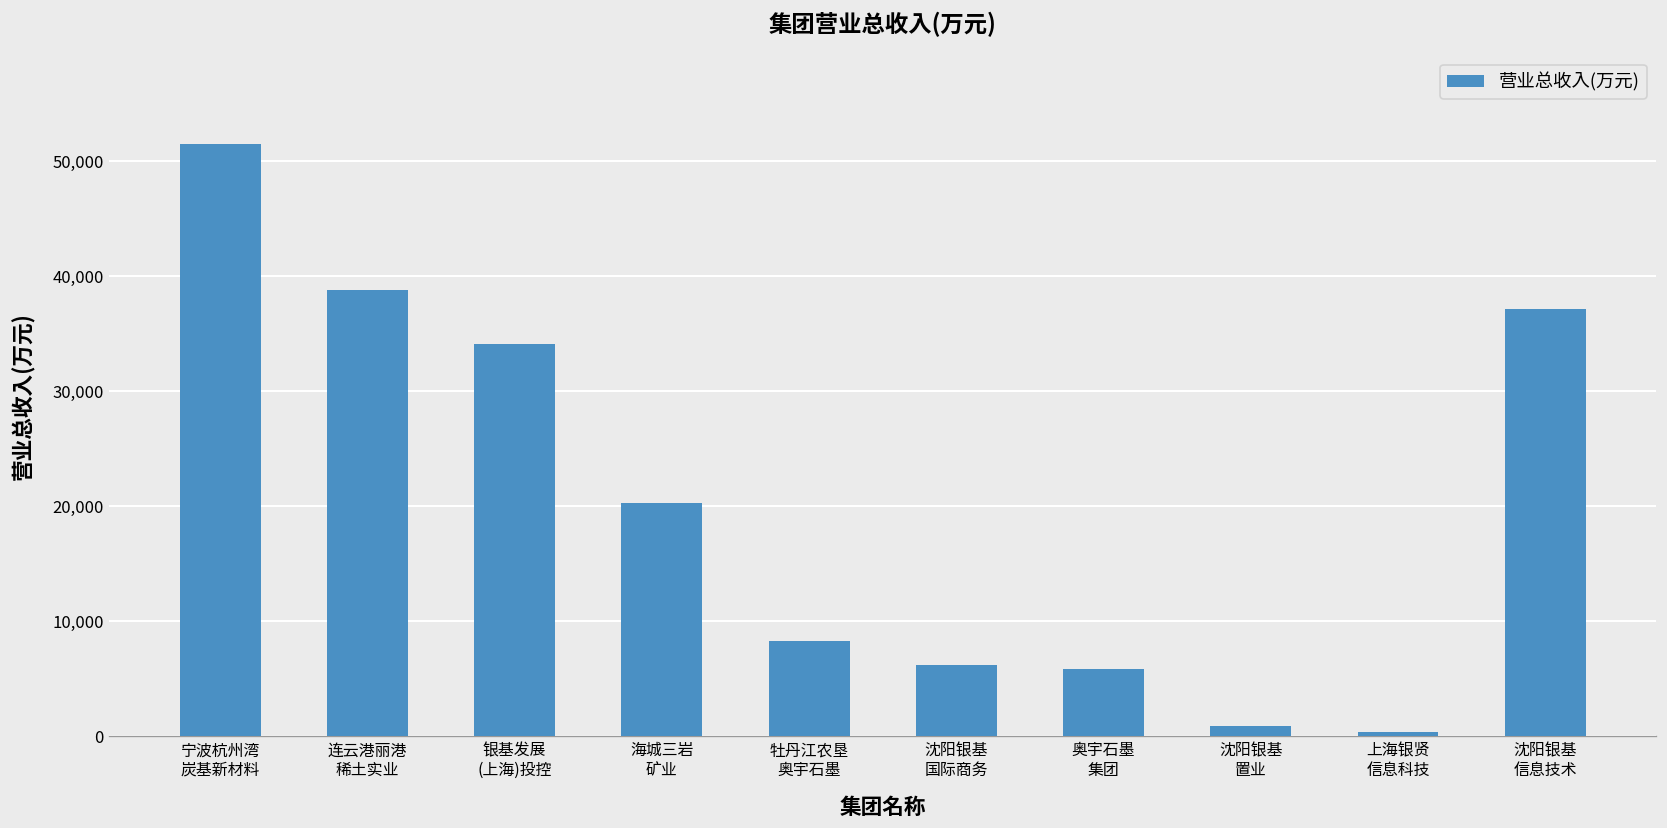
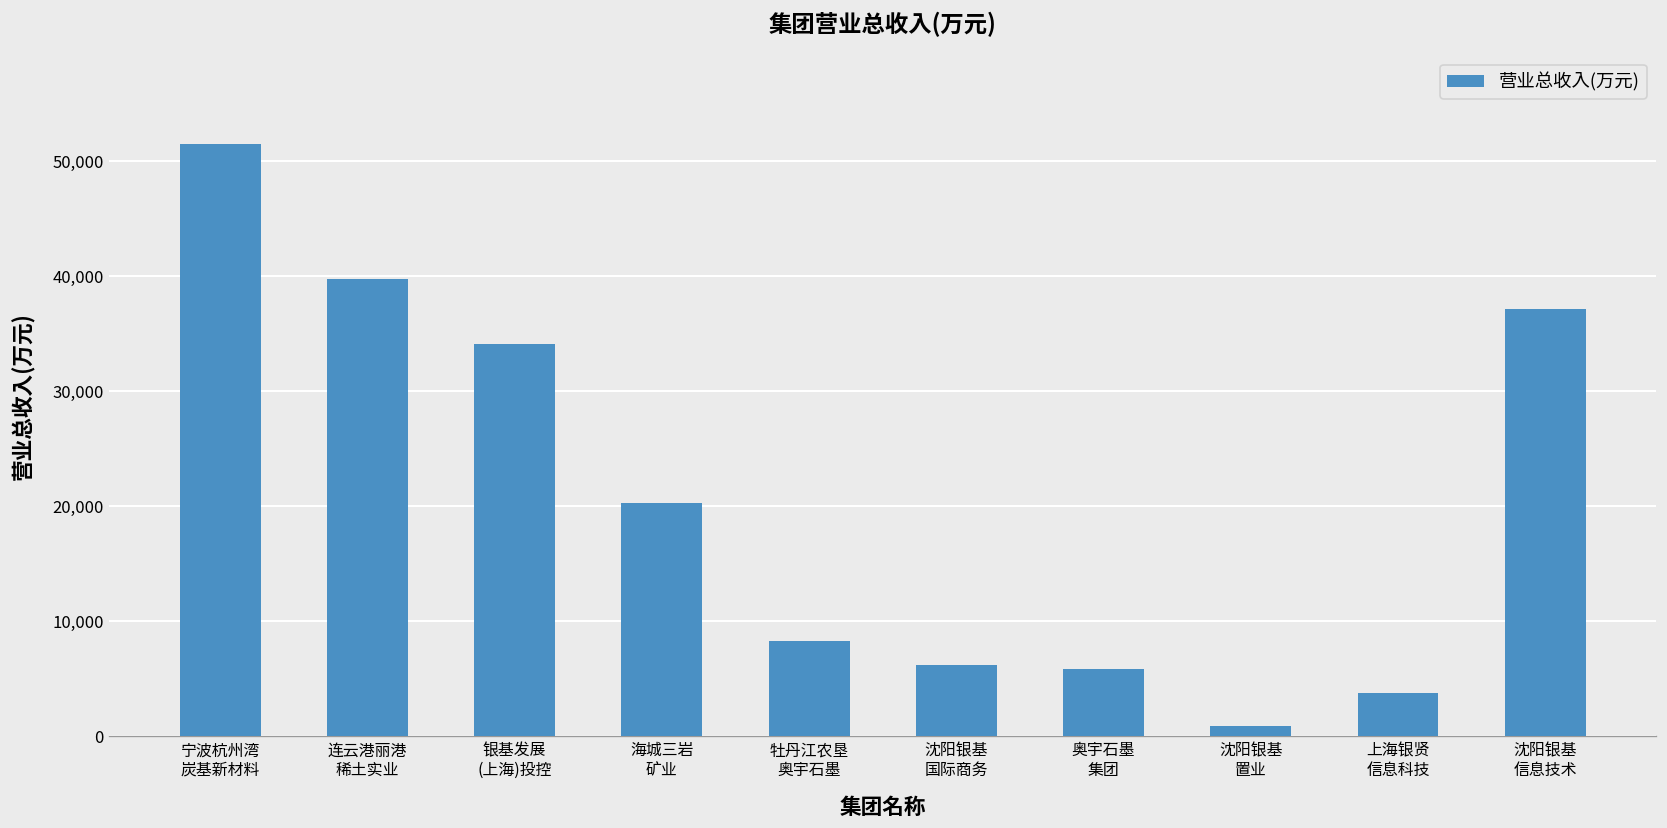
连云港丽港 稀土实业: 39,000 -> 40,000
上海银贤 信息科技: 0 -> 4,000
